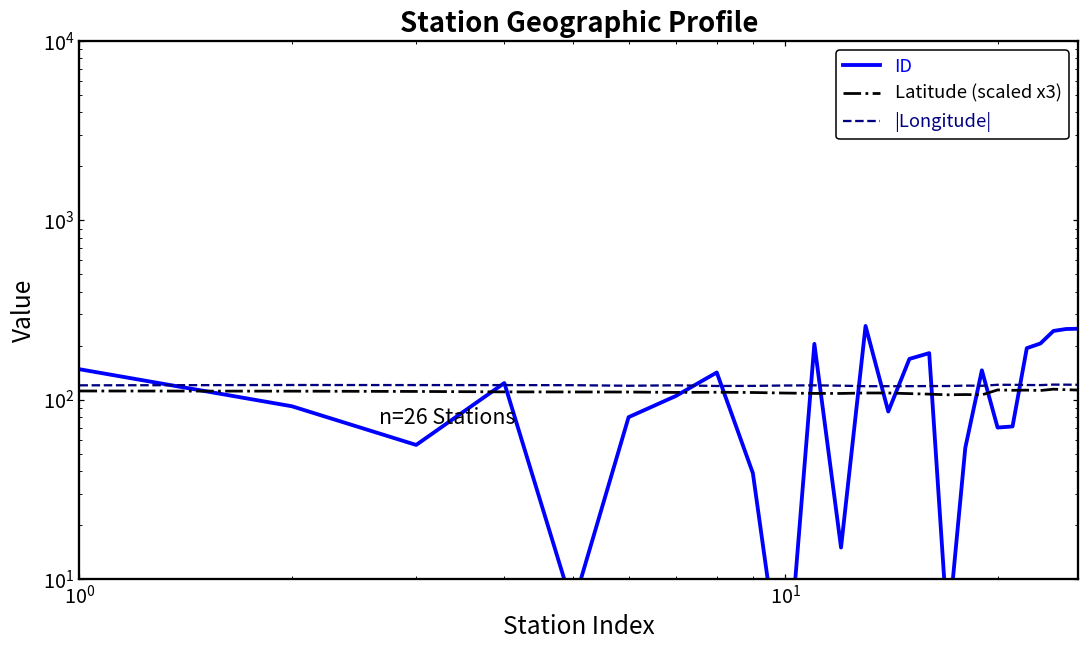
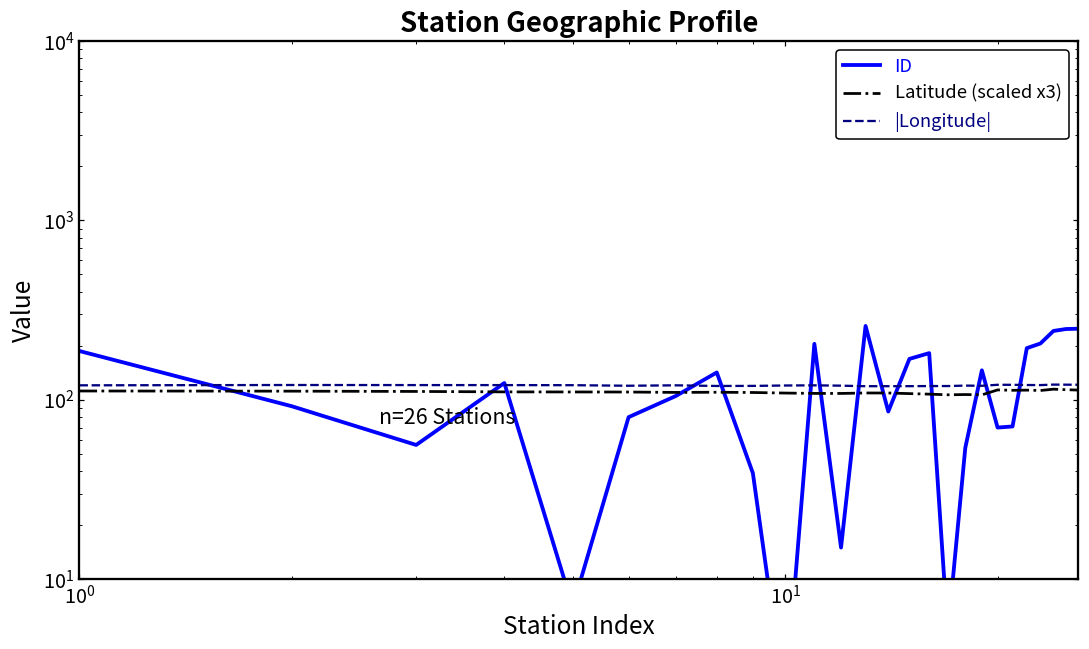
ID, 10^0: 150 -> 190
